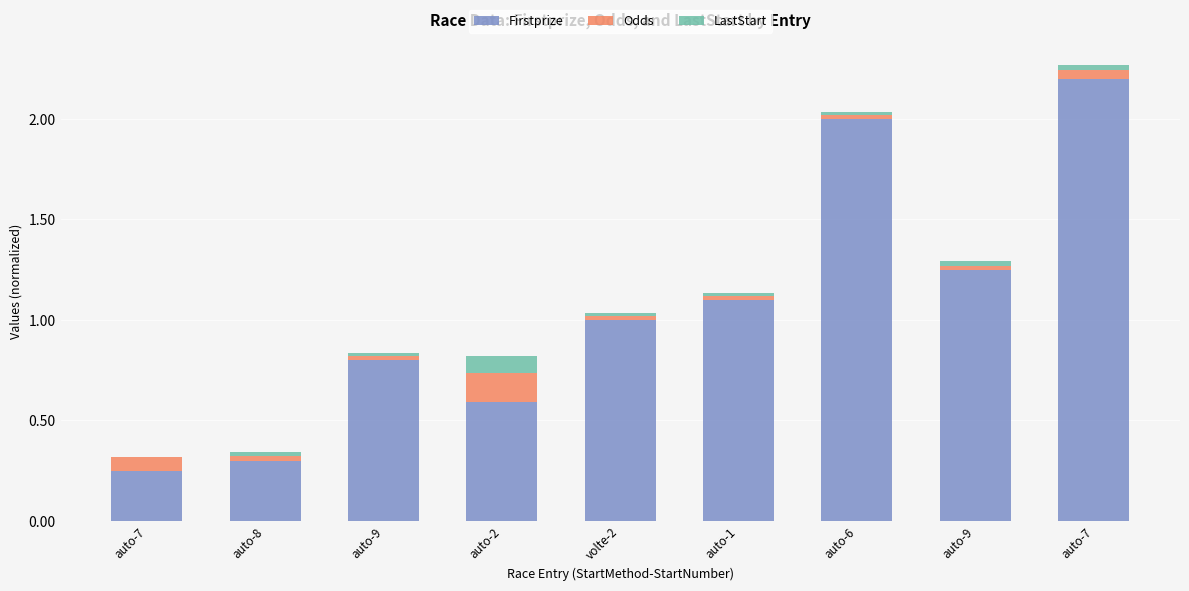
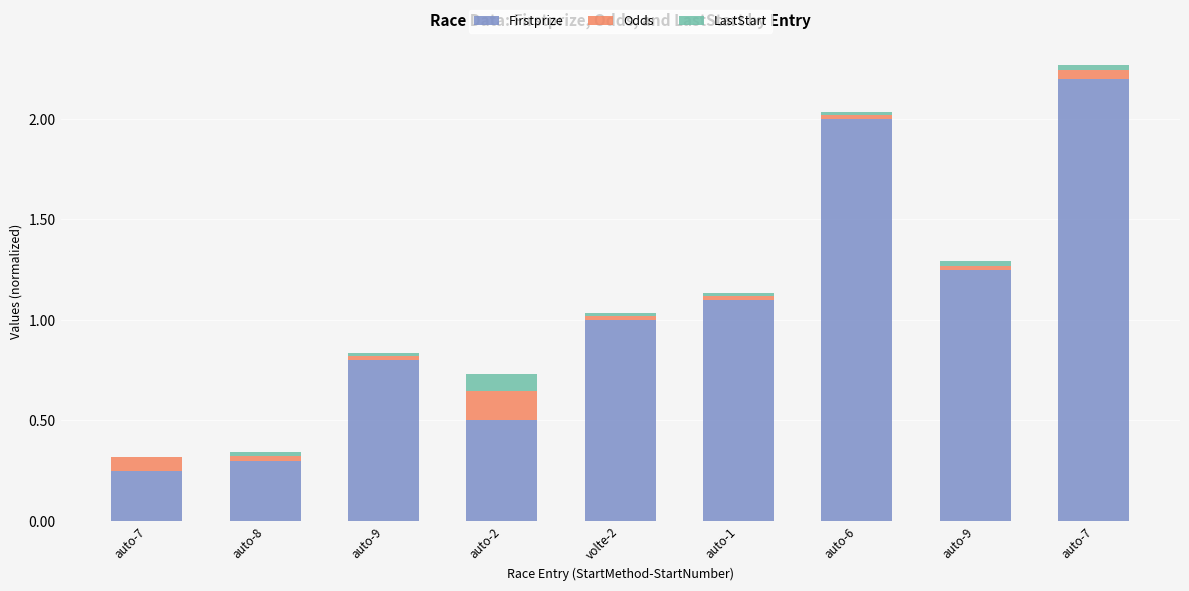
Firstprize, auto-2: 0.59 -> 0.50
